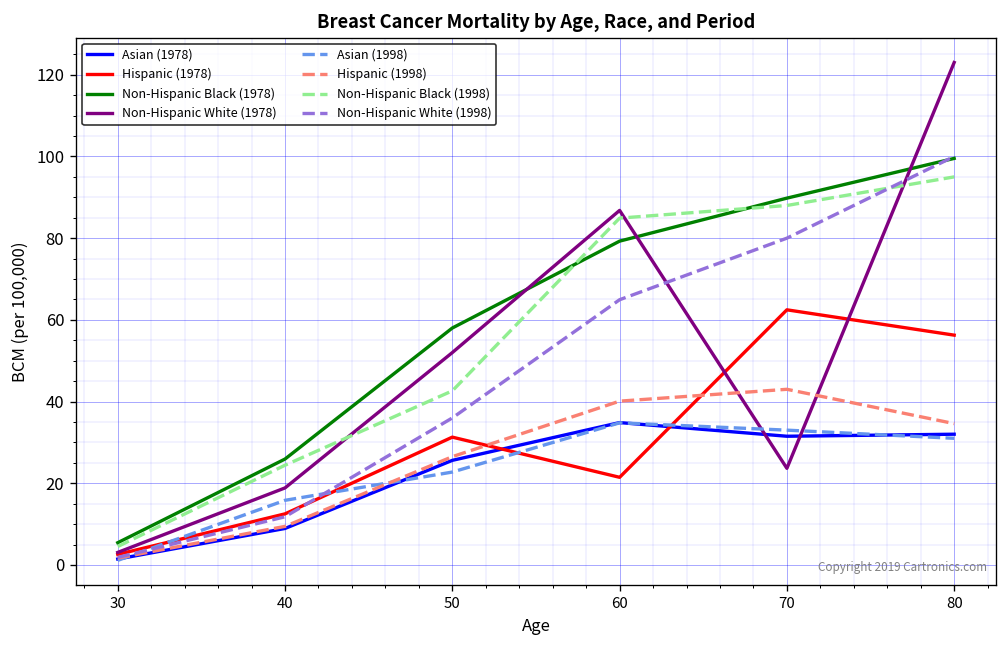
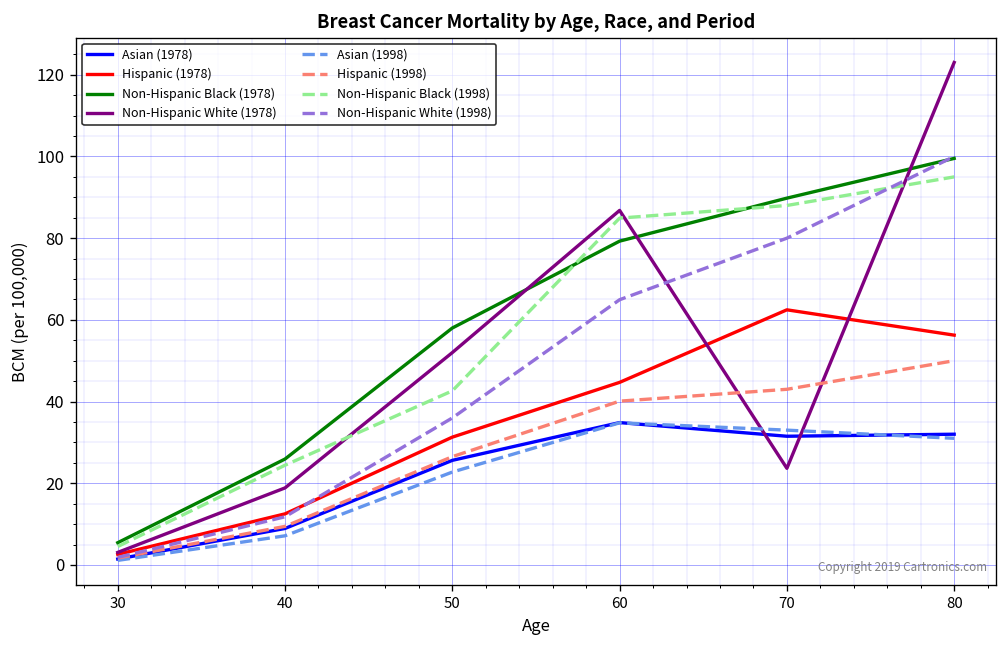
Asian (1998), 40: 16 -> 7
Hispanic (1978), 60: 21 -> 45
Hispanic (1998), 80: 35 -> 50
